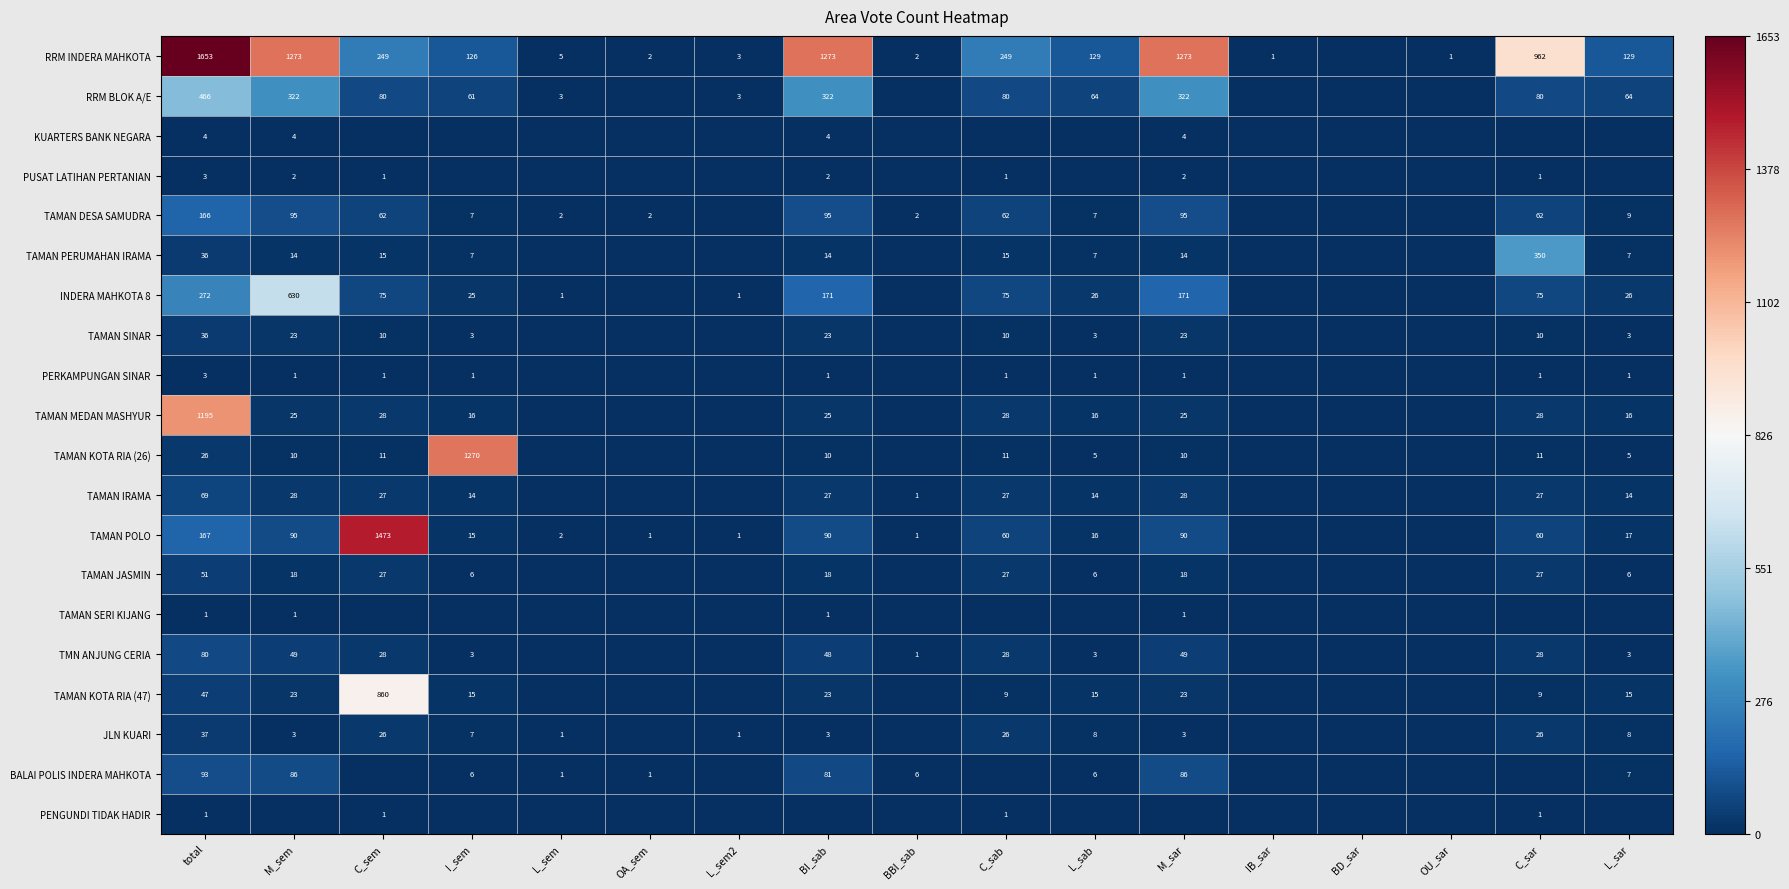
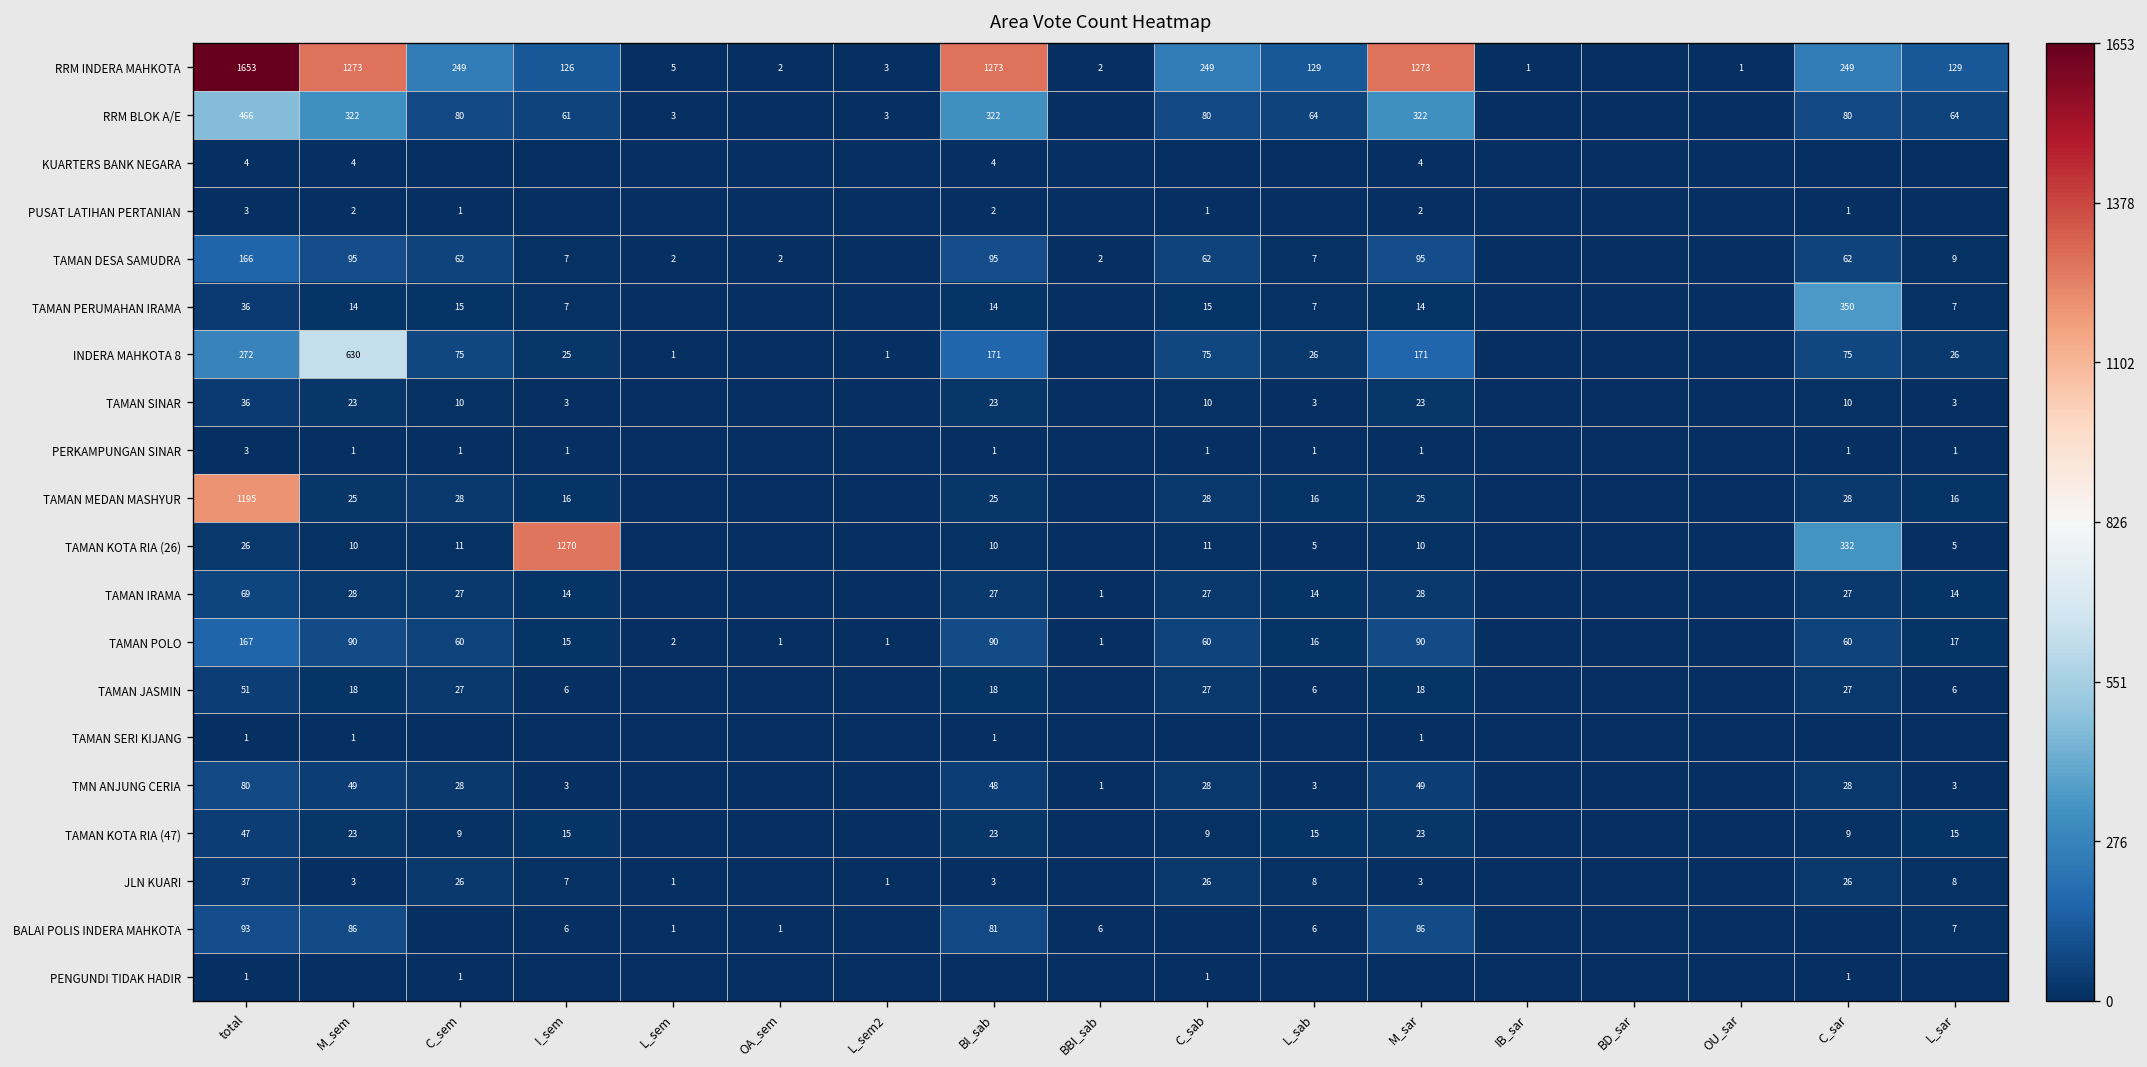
RRM INDERA MAHKOTA, C_sar: 962 -> 249
TAMAN KOTA RIA (26), C_sar: 11 -> 332
TAMAN POLO, C_sem: 1473 -> 60
TAMAN KOTA RIA (47), C_sem: 860 -> 9
